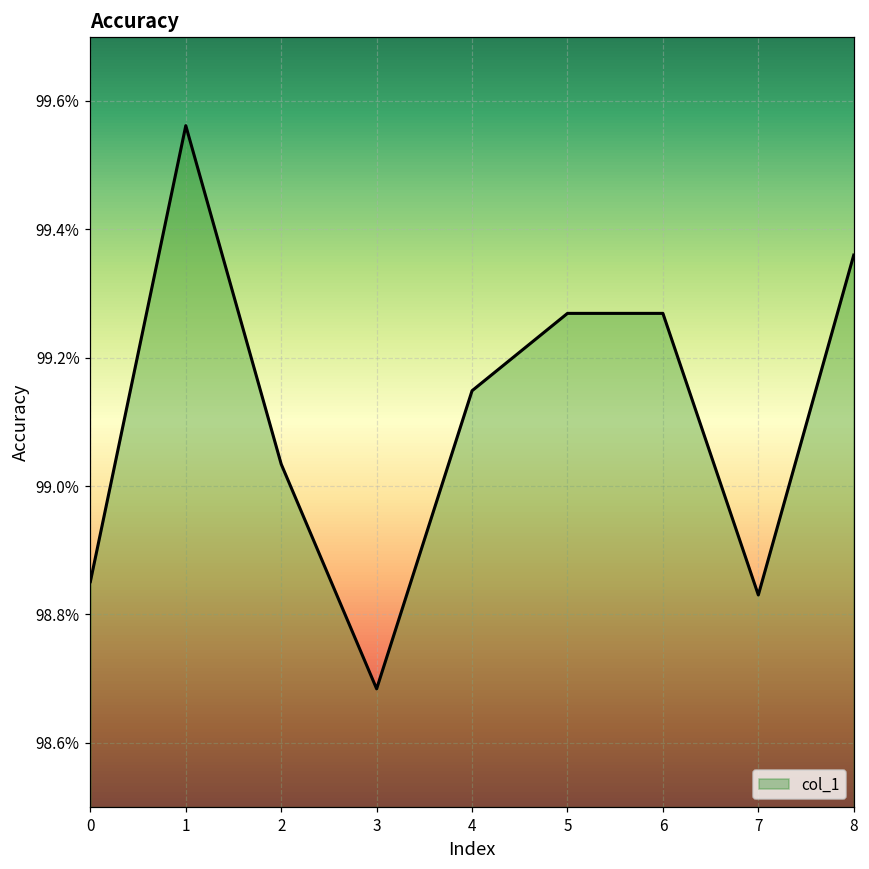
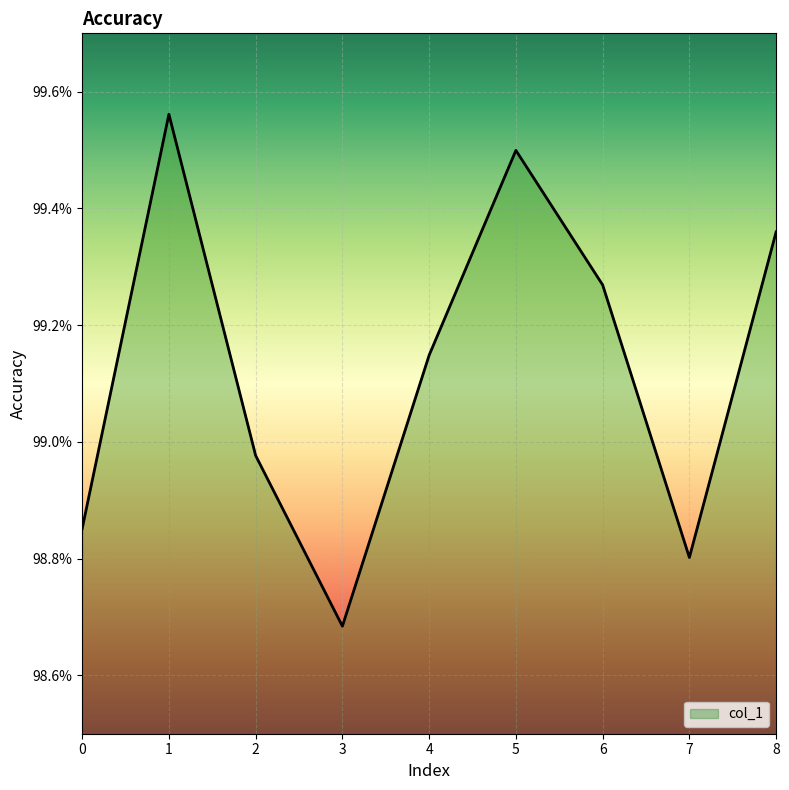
2: 99.03% -> 98.98%
5: 99.27% -> 99.50%
7: 98.83% -> 98.80%
